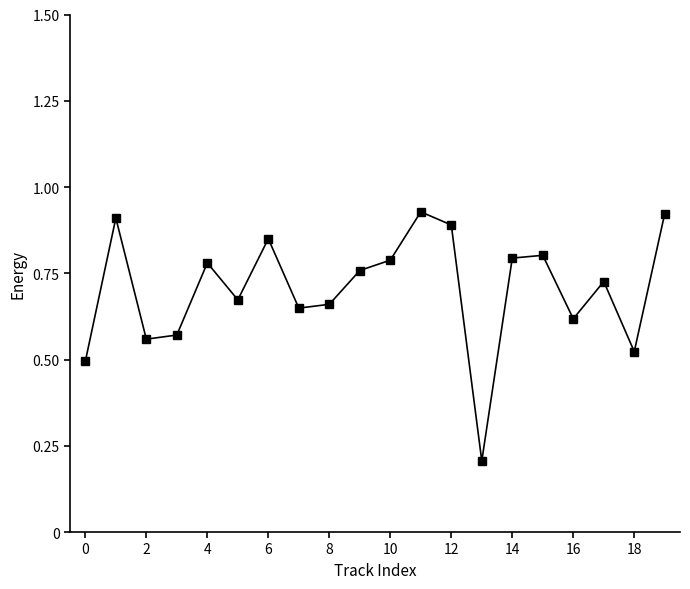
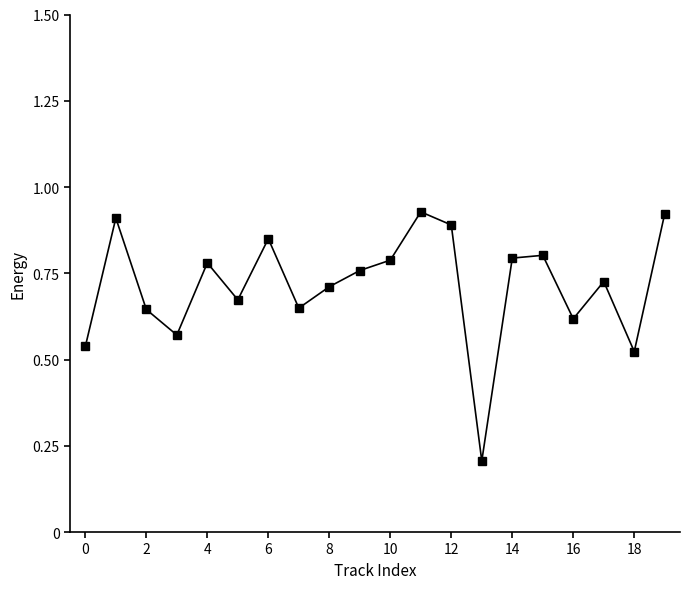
0: 0.50 -> 0.54
2: 0.56 -> 0.65
8: 0.66 -> 0.71
